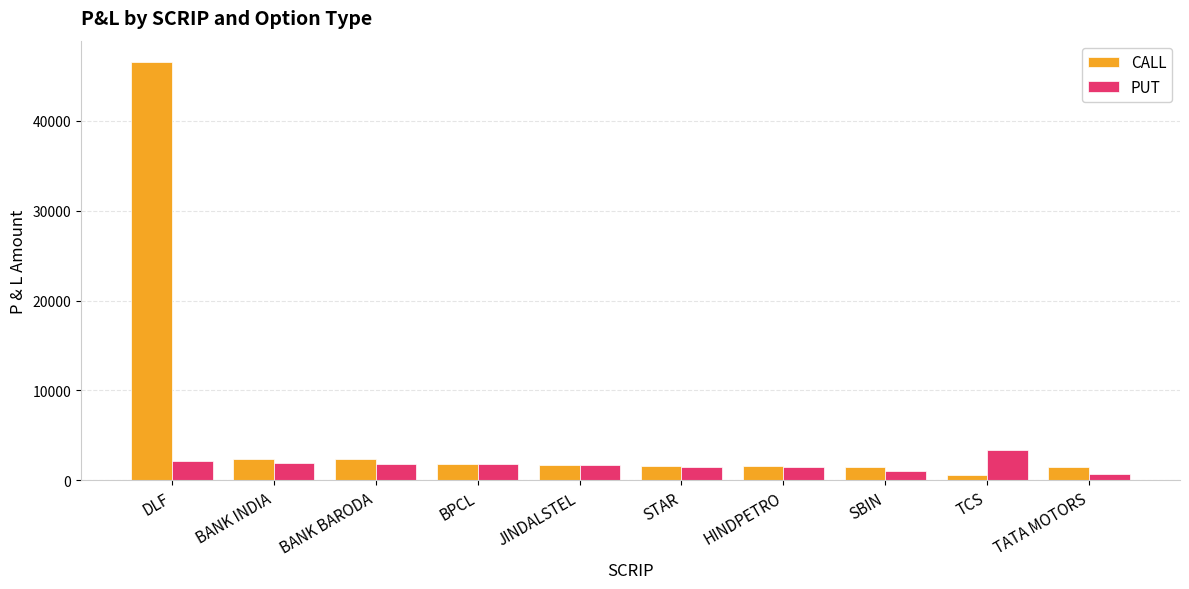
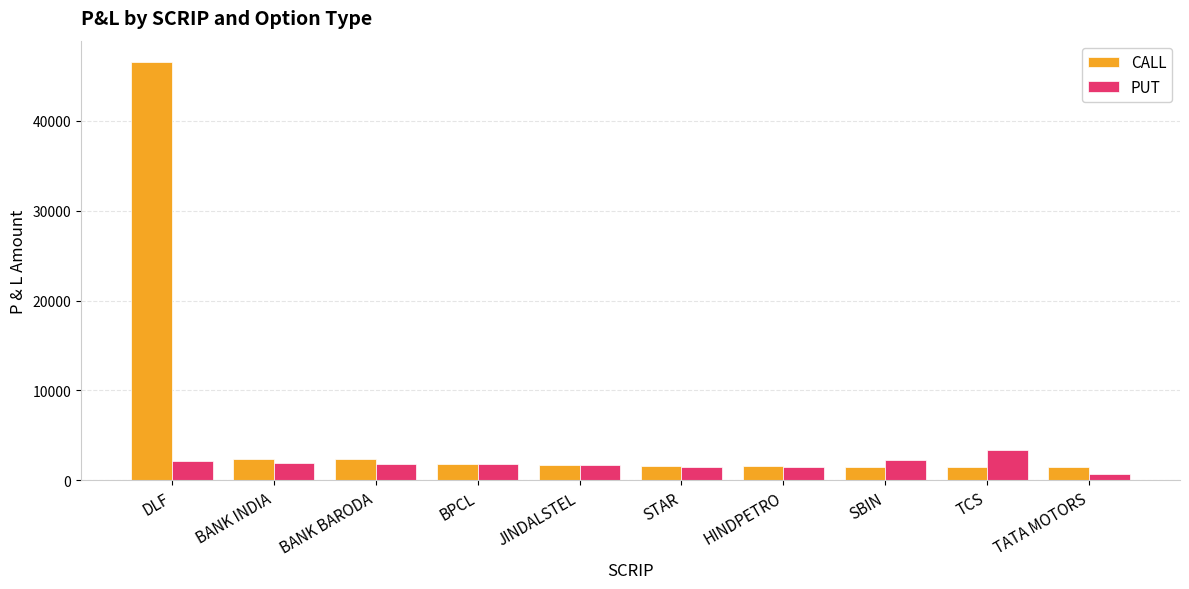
PUT, SBIN: 1000 -> 2000
CALL, TCS: 1000 -> 2000
